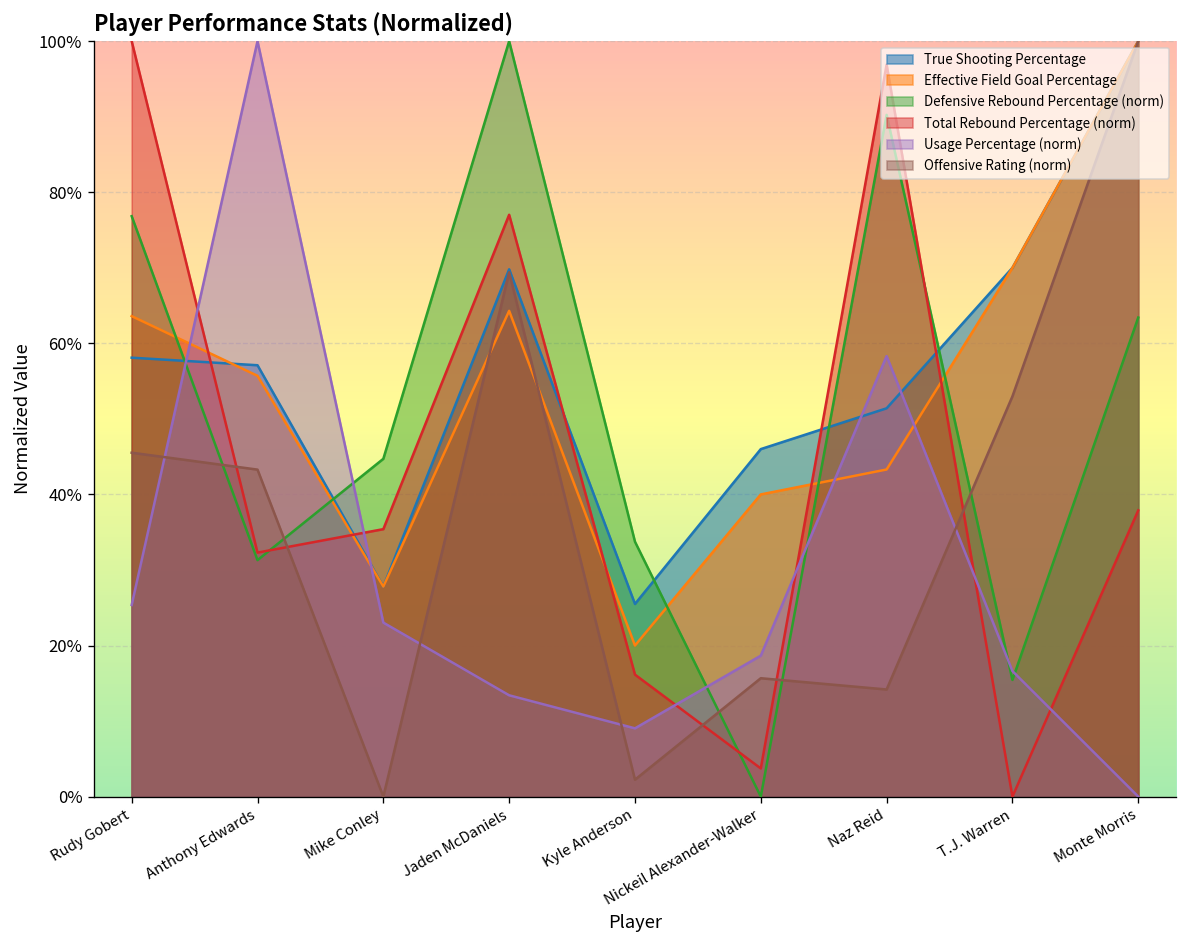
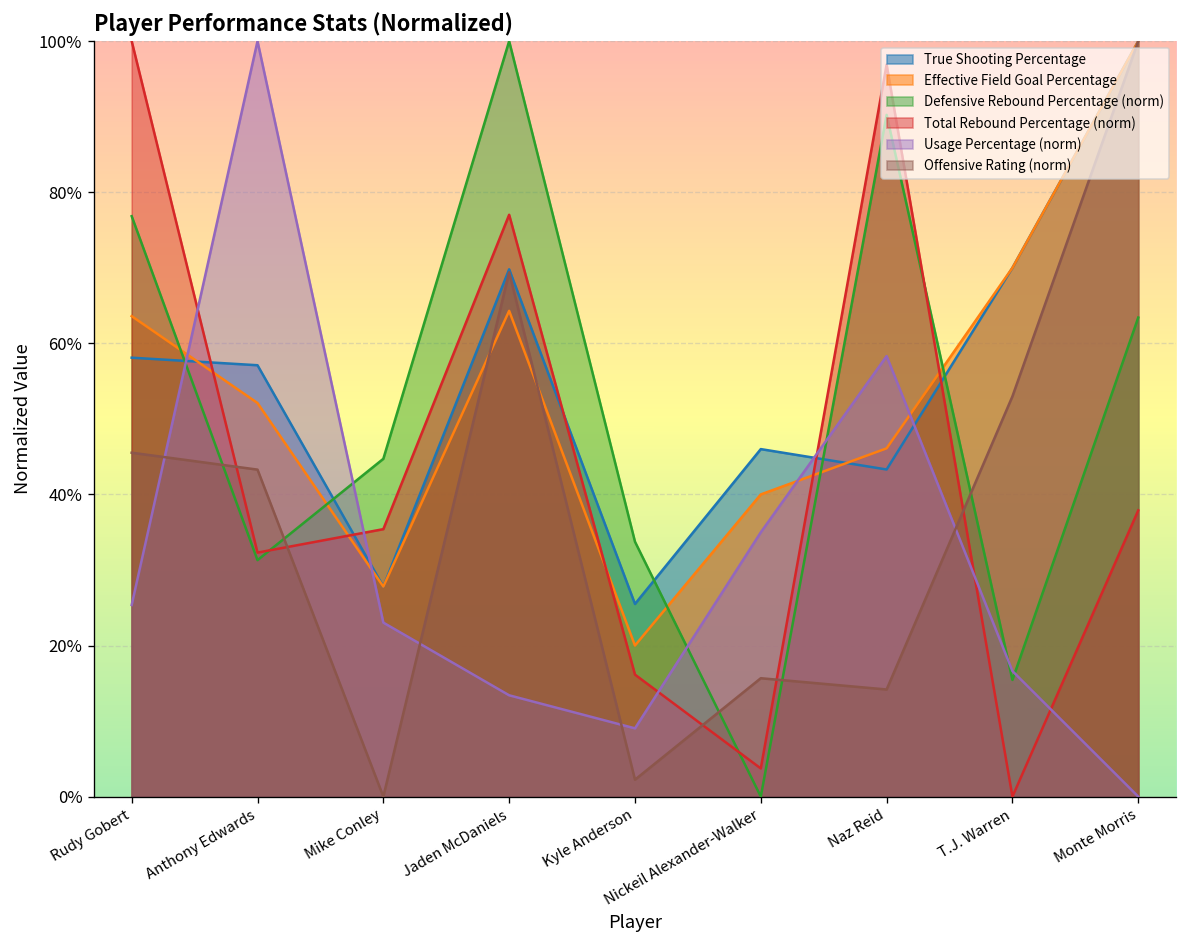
Effective Field Goal Percentage, Anthony Edwards: 56% -> 52%
Usage Percentage (norm), Nickeil Alexander-Walker: 19% -> 35%
True Shooting Percentage, Naz Reid: 51% -> 43%
Effective Field Goal Percentage, Naz Reid: 43% -> 46%
